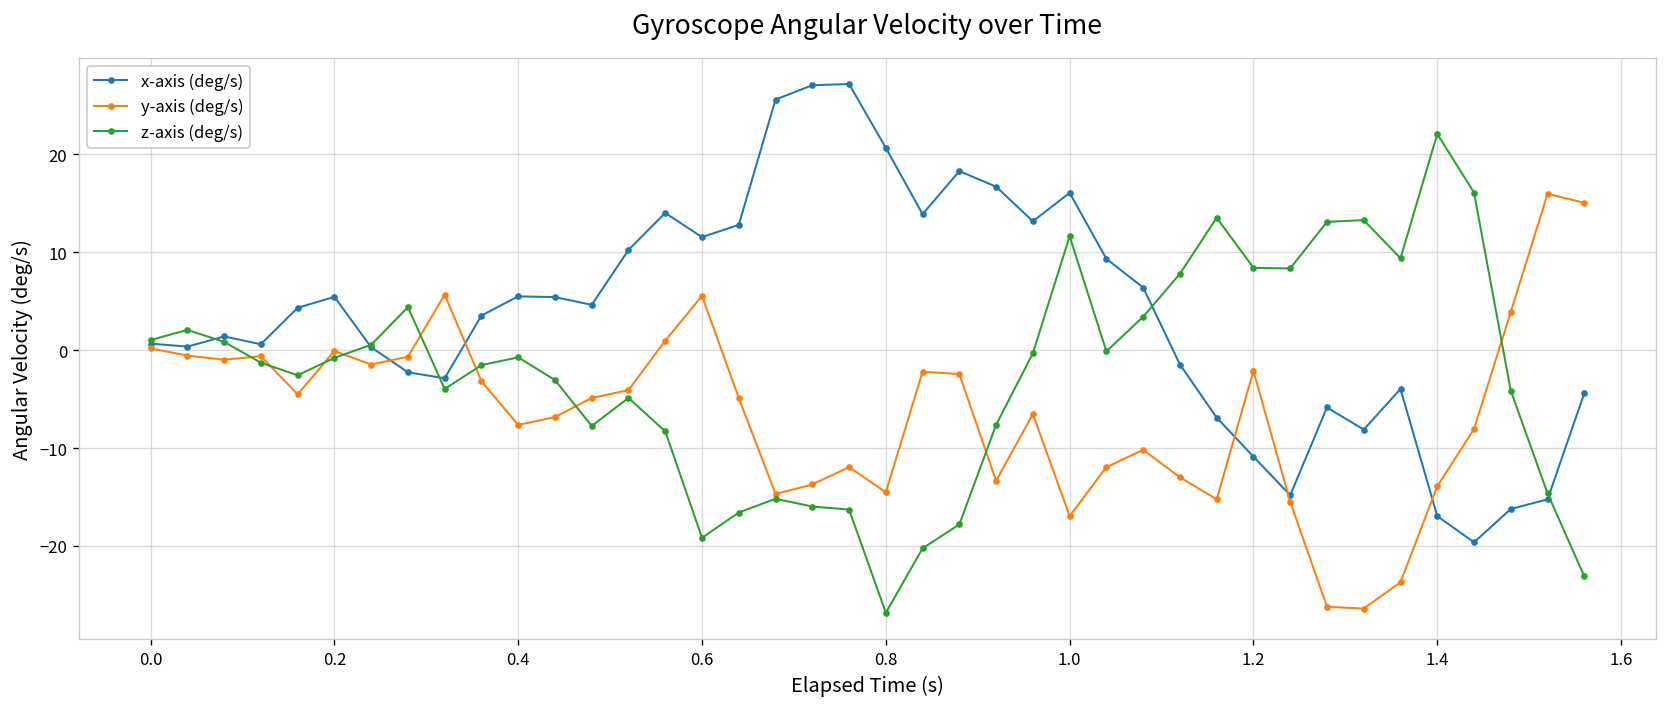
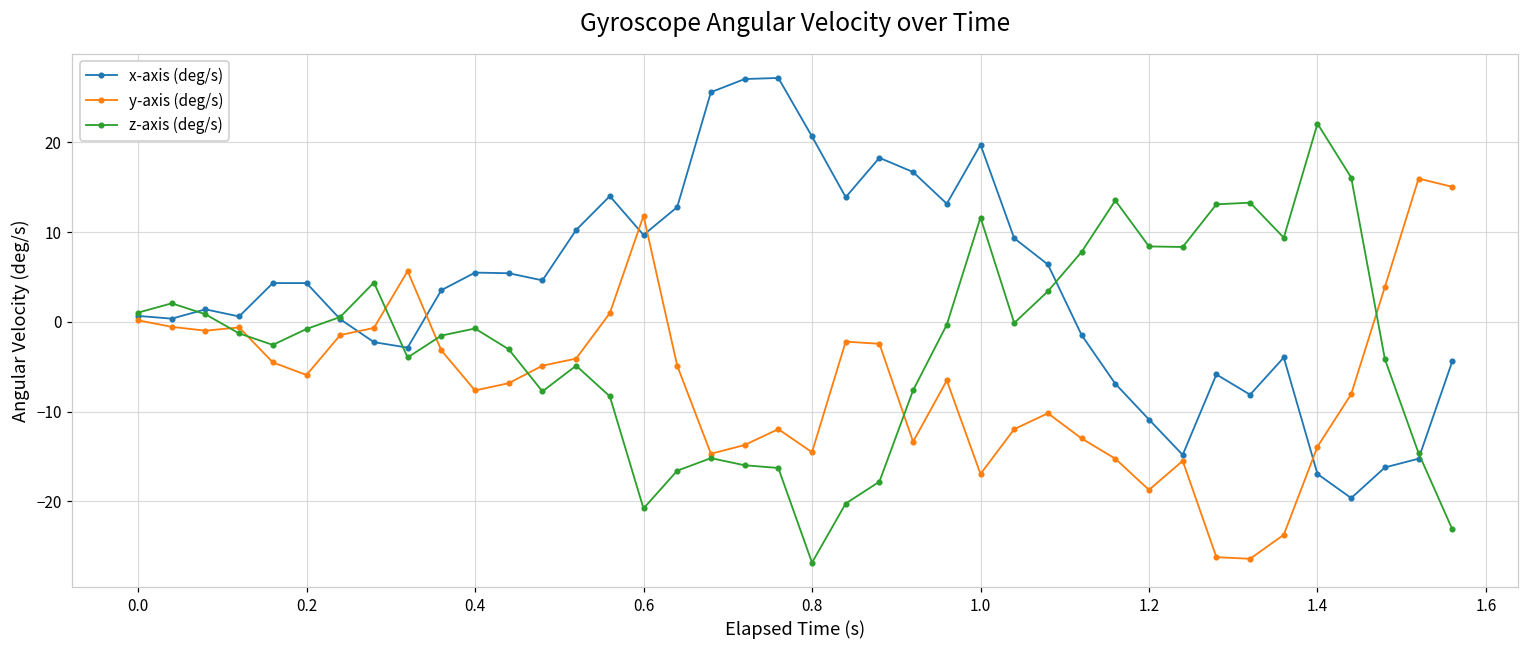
x-axis (deg/s), 0.2: 5 -> 4
y-axis (deg/s), 0.2: 0 -> -6
x-axis (deg/s), 0.6: 12 -> 10
y-axis (deg/s), 0.6: 6 -> 12
z-axis (deg/s), 0.6: -19 -> -21
x-axis (deg/s), 1.0: 16 -> 20
y-axis (deg/s), 1.2: -2 -> -19
